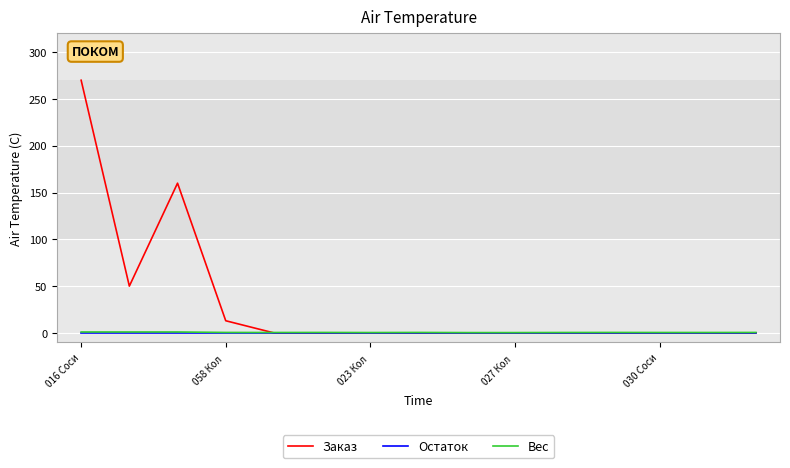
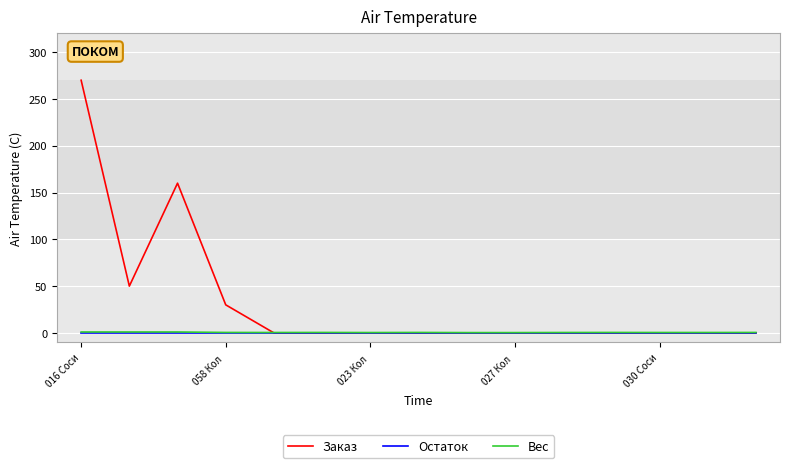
Заказ, 058 Кол: 10 -> 30
